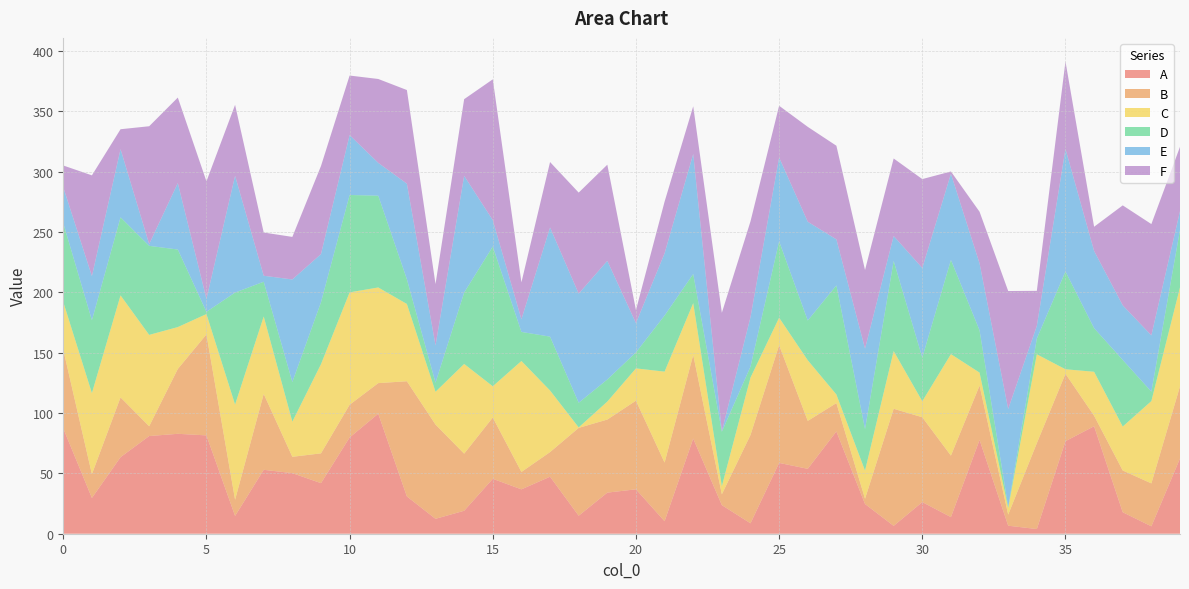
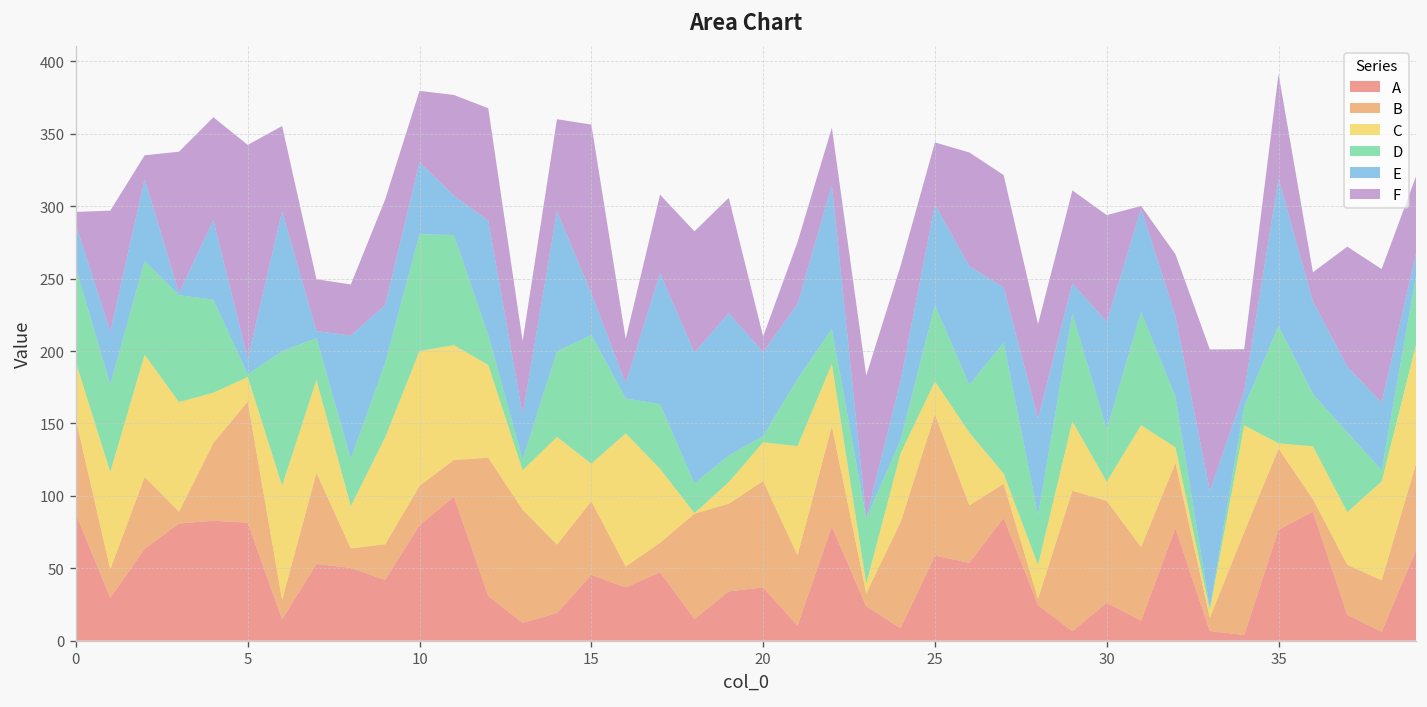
F, 0: 18 -> 9
F, 5: 97 -> 148
D, 15: 116 -> 89
E, 15: 22 -> 29
D, 20: 13 -> 4
E, 20: 24 -> 58
D, 25: 63 -> 53
